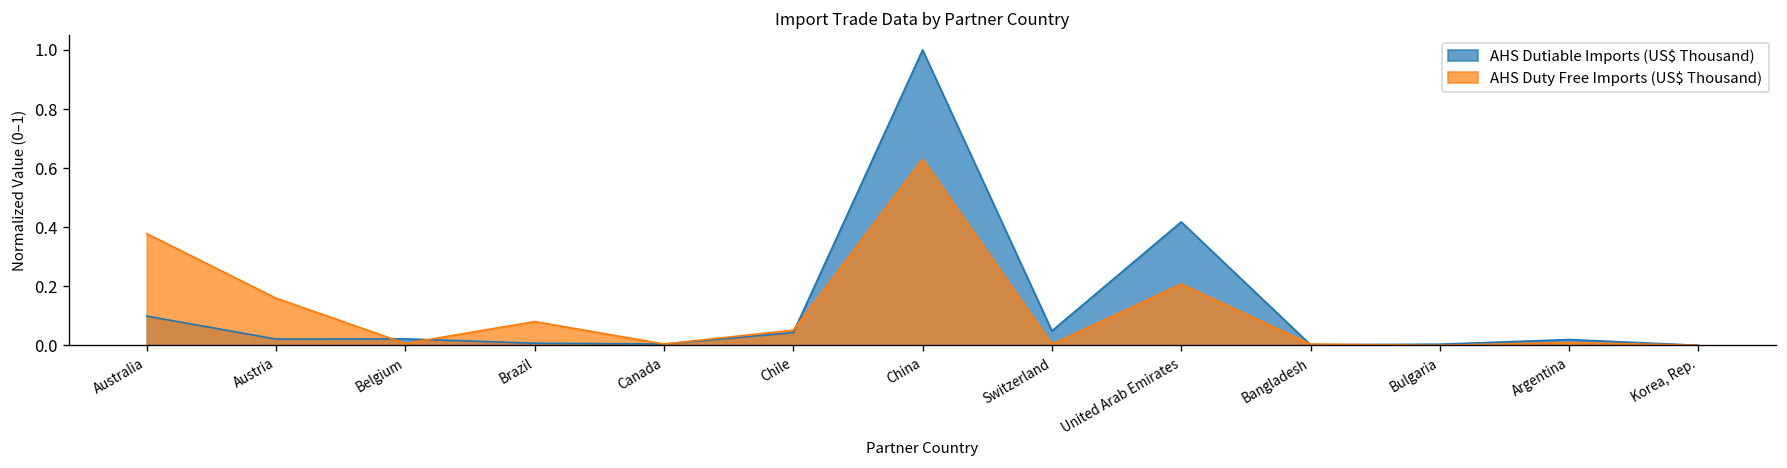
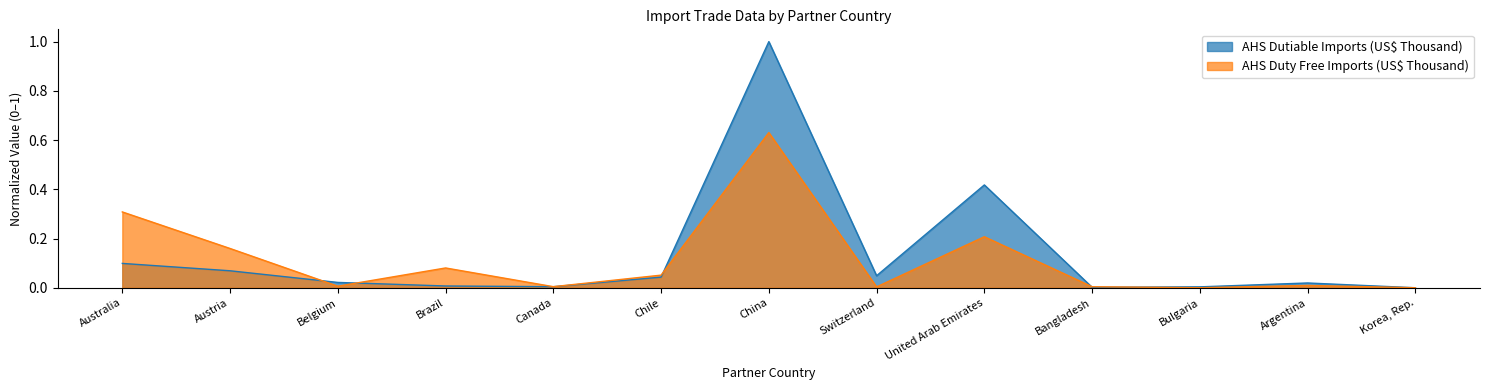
AHS Duty Free Imports (US$ Thousand), Australia: 0.38 -> 0.31
AHS Dutiable Imports (US$ Thousand), Austria: 0.02 -> 0.07
